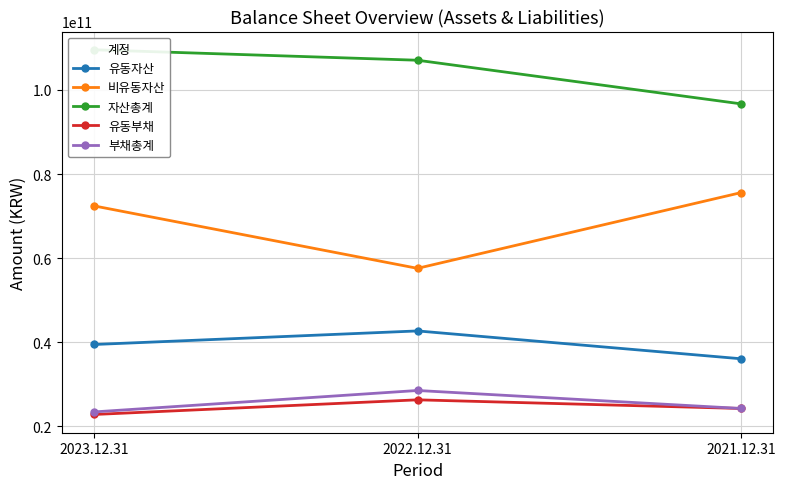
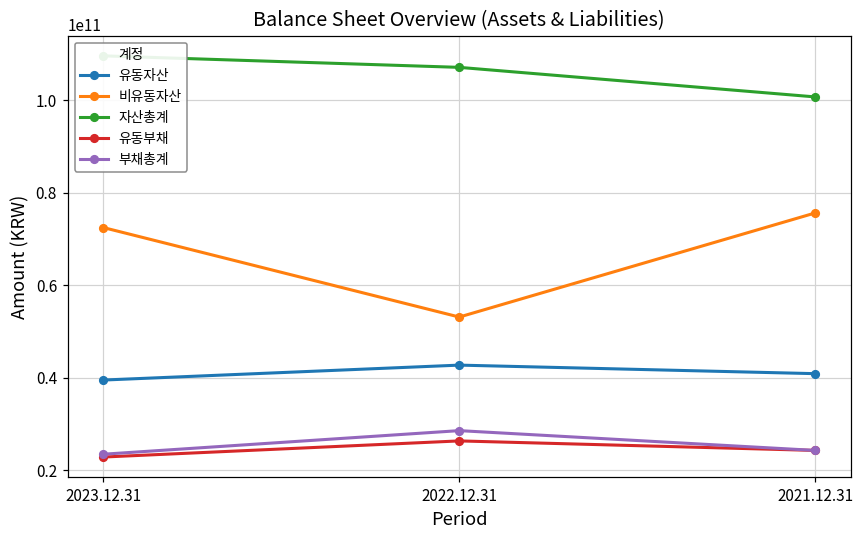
비유동자산, 2022.12.31: 58000000000 -> 53000000000
유동자산, 2021.12.31: 36000000000 -> 41000000000
자산총계, 2021.12.31: 97000000000 -> 101000000000
